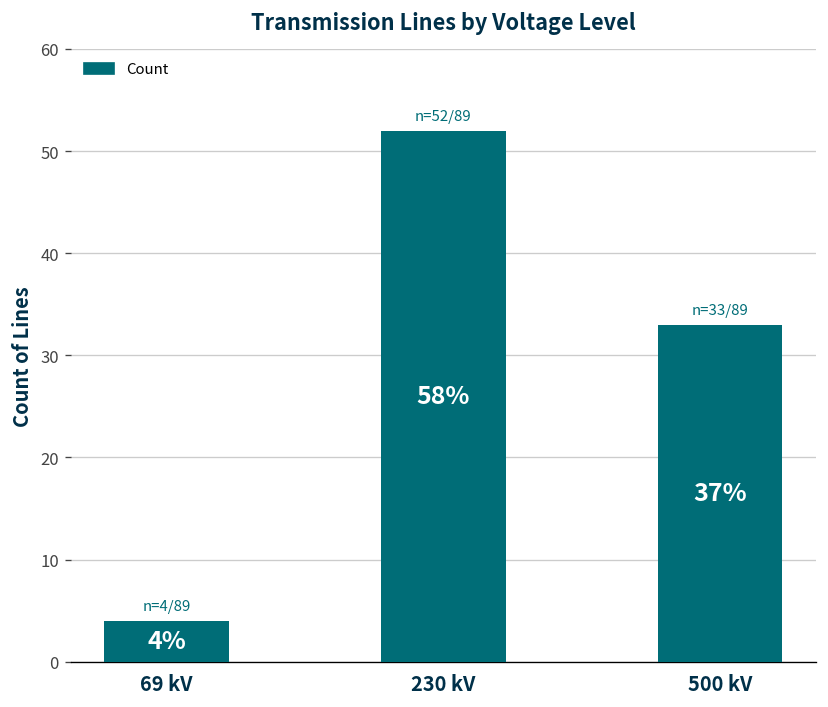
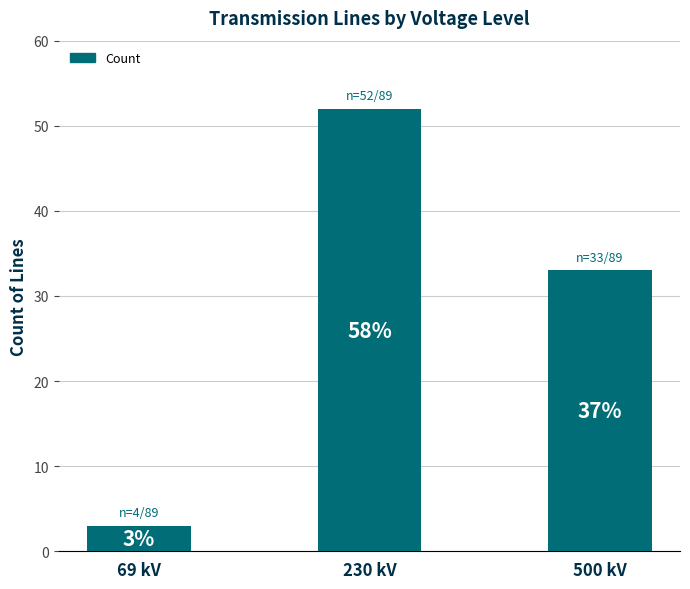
69 kV: 4% -> 3%
